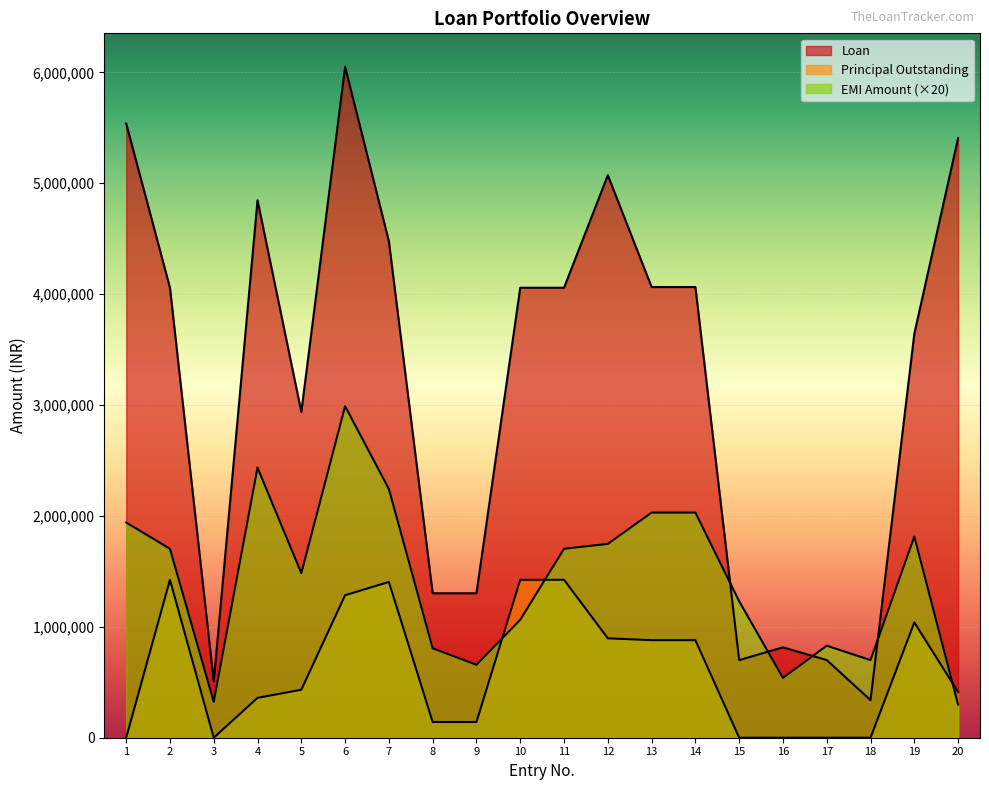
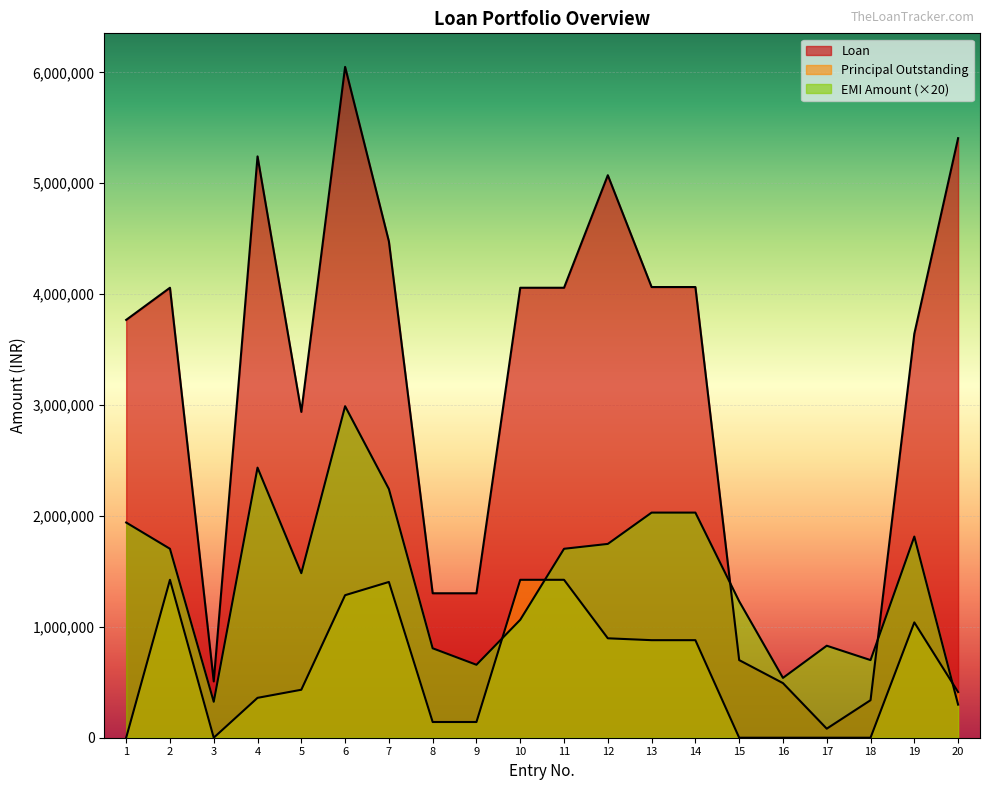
Loan, 1: 5,540,000 -> 3,770,000
Loan, 4: 4,850,000 -> 5,240,000
Loan, 16: 820,000 -> 490,000
Loan, 17: 700,000 -> 80,000
